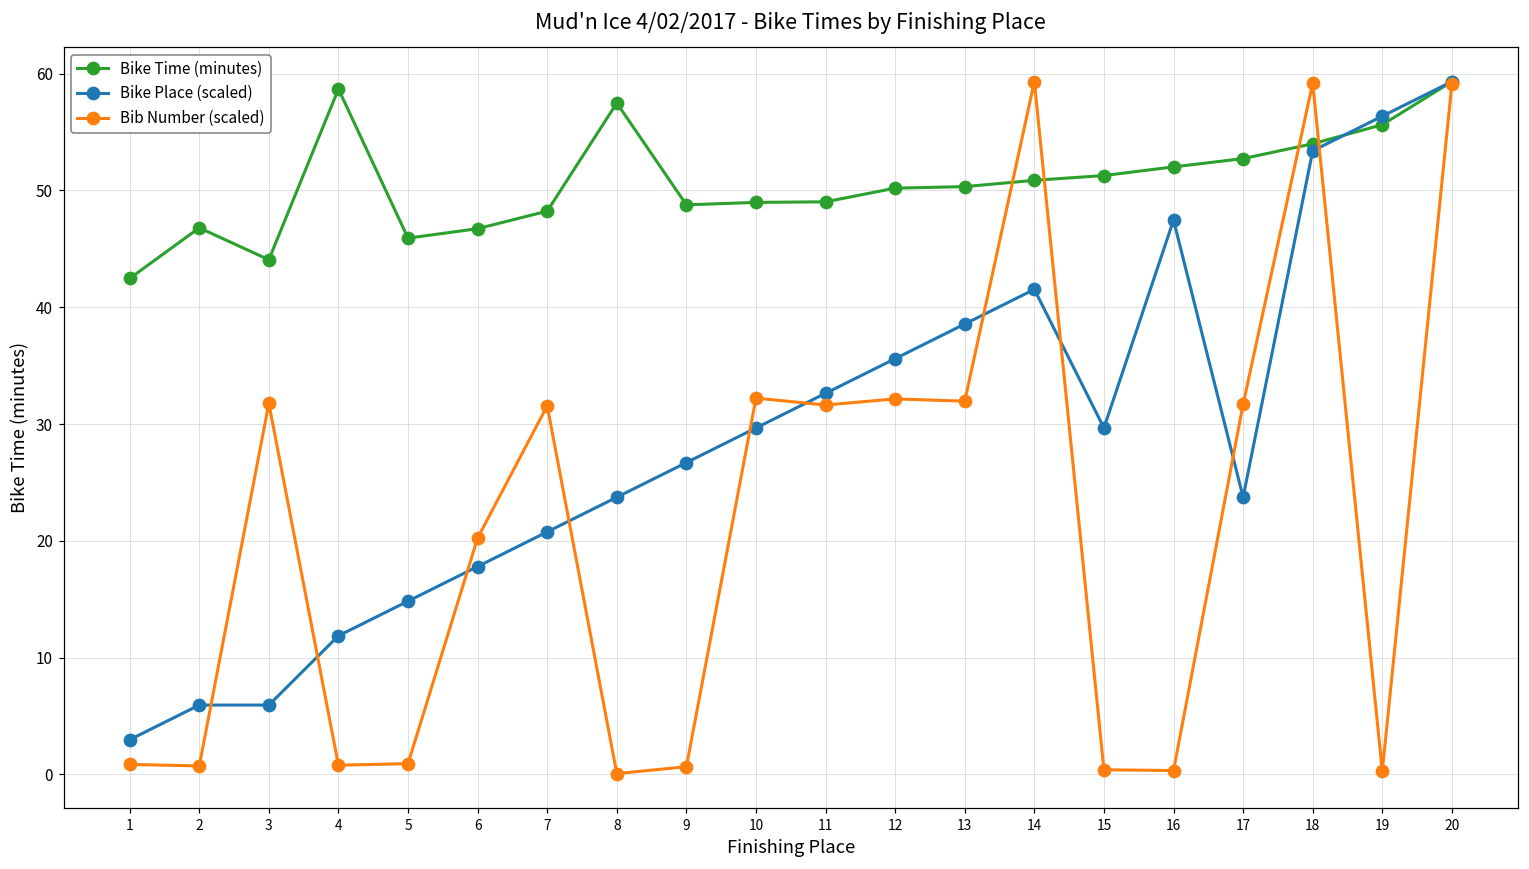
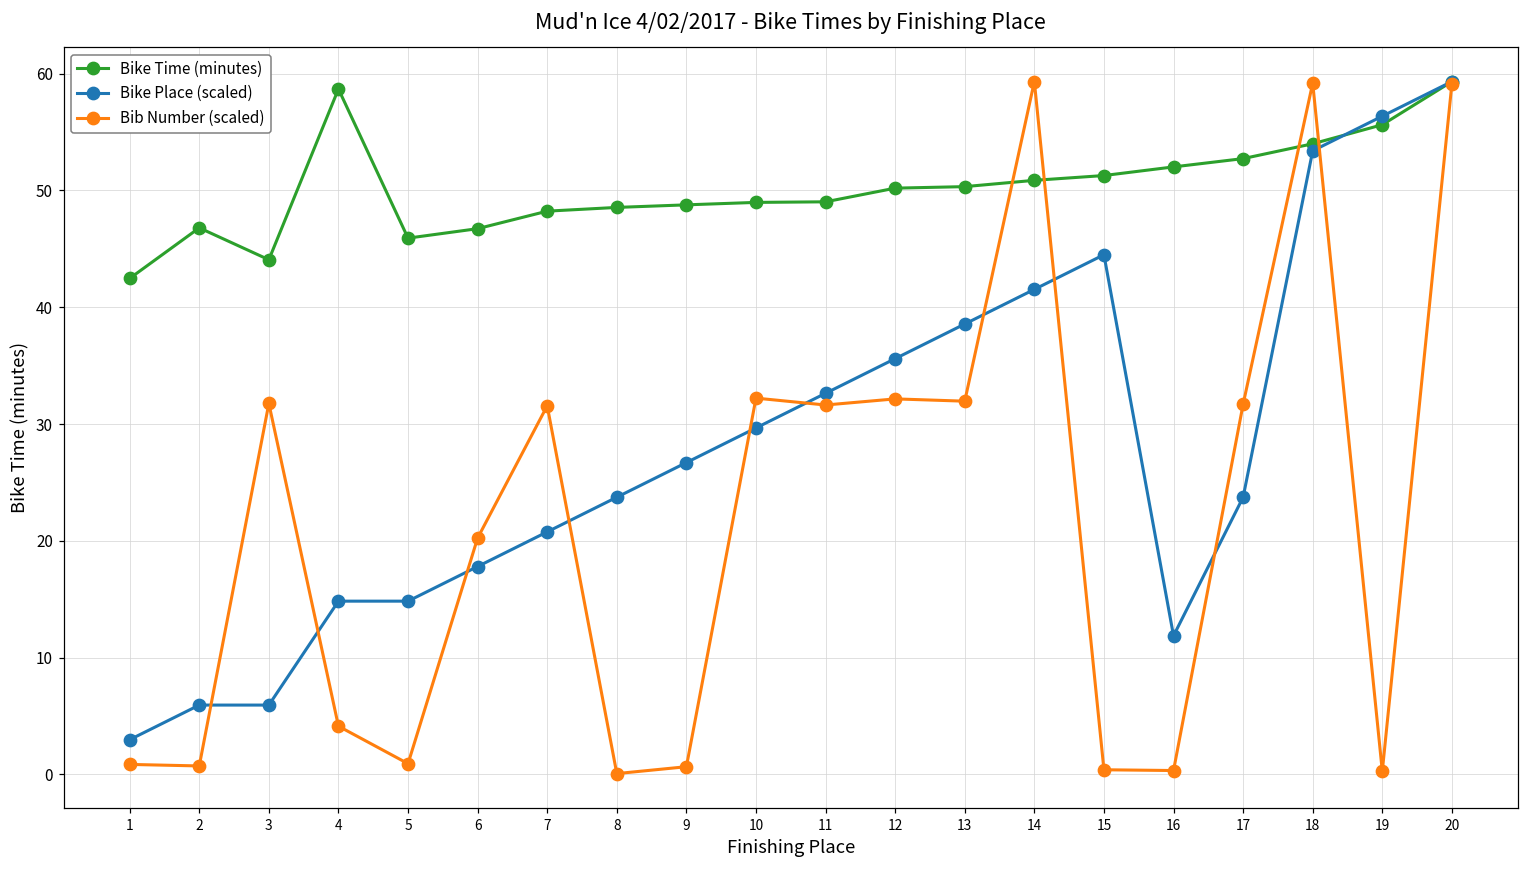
Bike Place (scaled), 4: 11.9 -> 14.8
Bib Number (scaled), 4: 0.8 -> 4.1
Bike Time (minutes), 8: 57.5 -> 48.6
Bike Place (scaled), 15: 29.7 -> 44.5
Bike Place (scaled), 16: 47.5 -> 11.9
